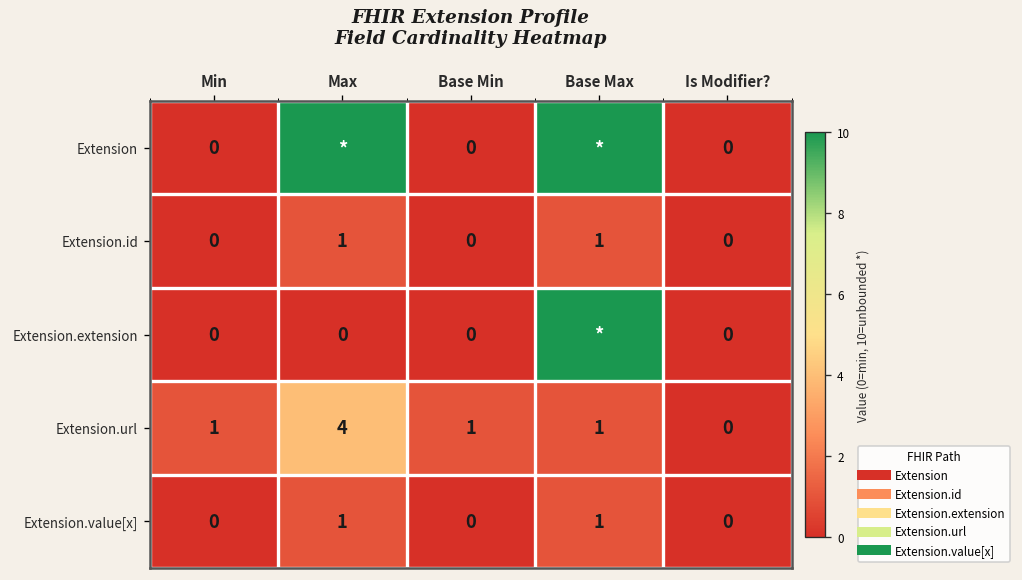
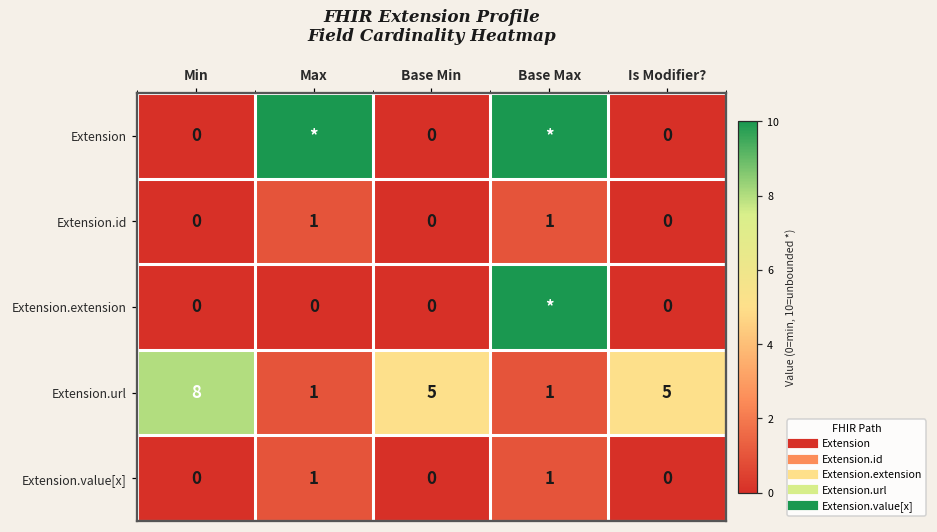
Extension.url, Min: 1 -> 8
Extension.url, Max: 4 -> 1
Extension.url, Base Min: 1 -> 5
Extension.url, Is Modifier?: 0 -> 5
